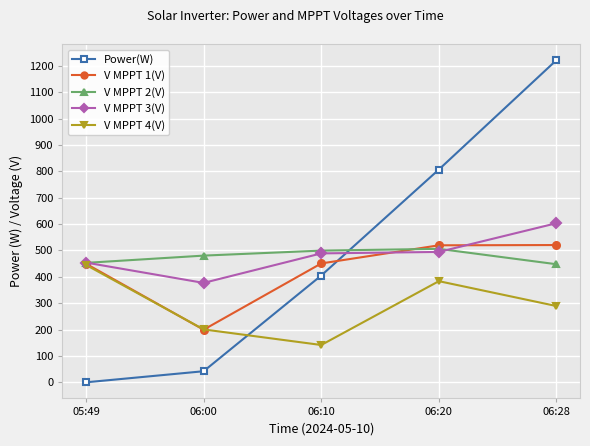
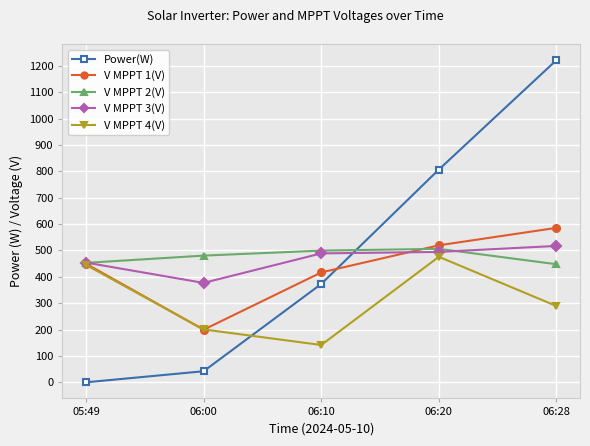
Power(W), 06:10: 410 -> 370
V MPPT 1(V), 06:10: 450 -> 420
V MPPT 4(V), 06:20: 380 -> 480
V MPPT 1(V), 06:28: 520 -> 590
V MPPT 3(V), 06:28: 600 -> 520
